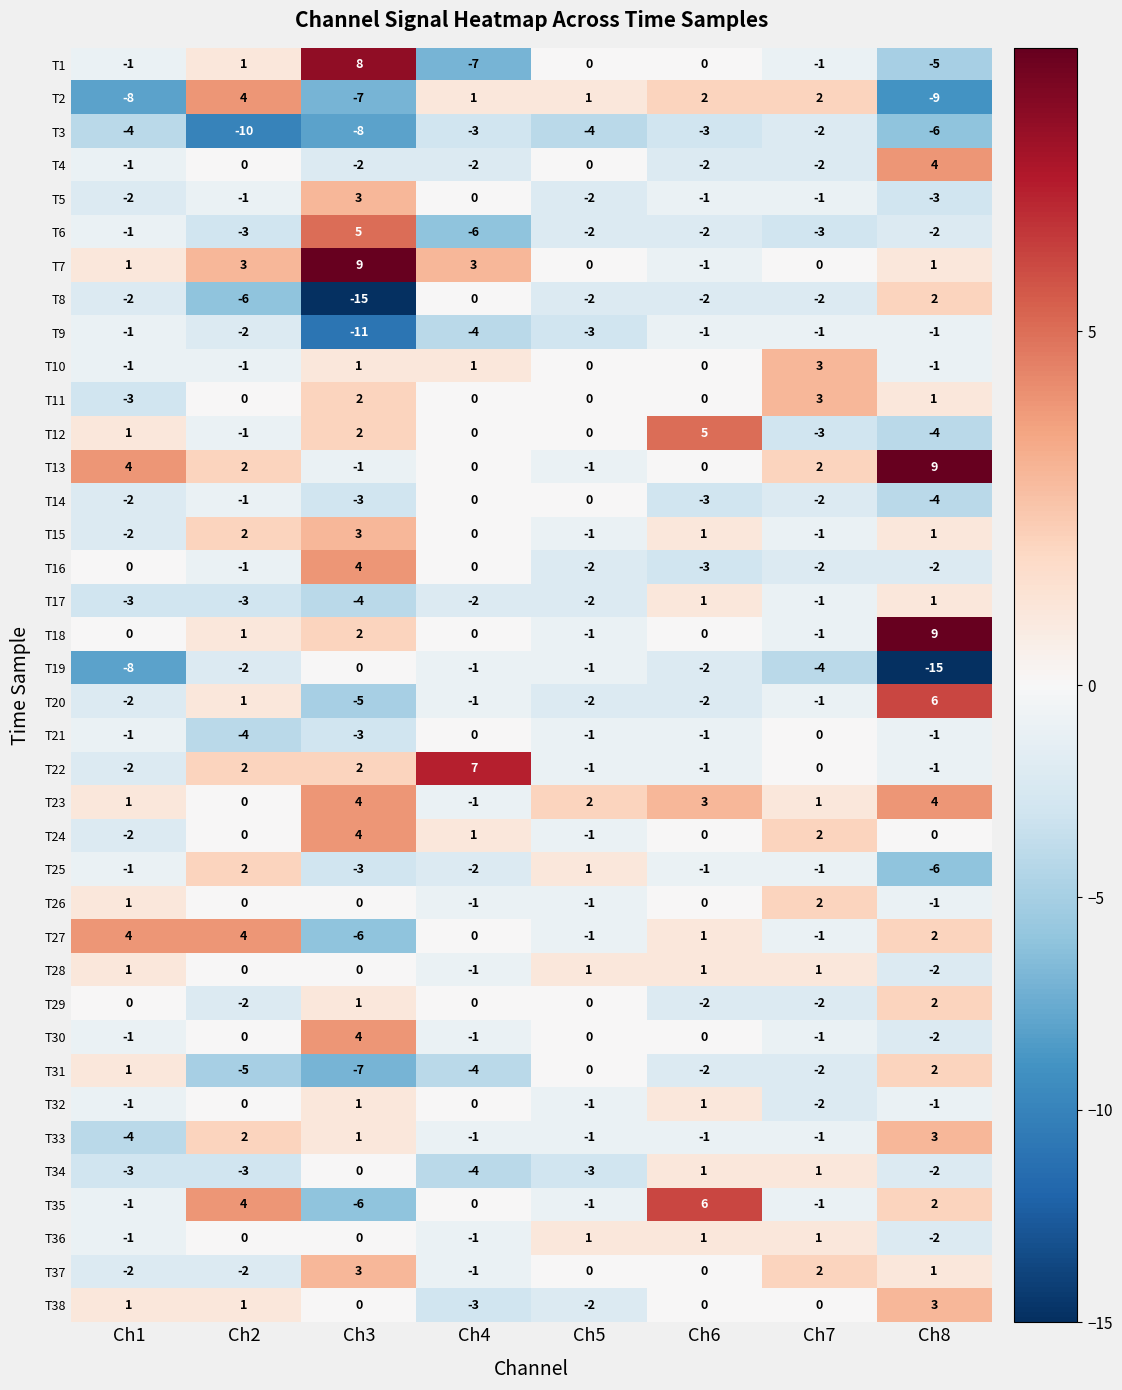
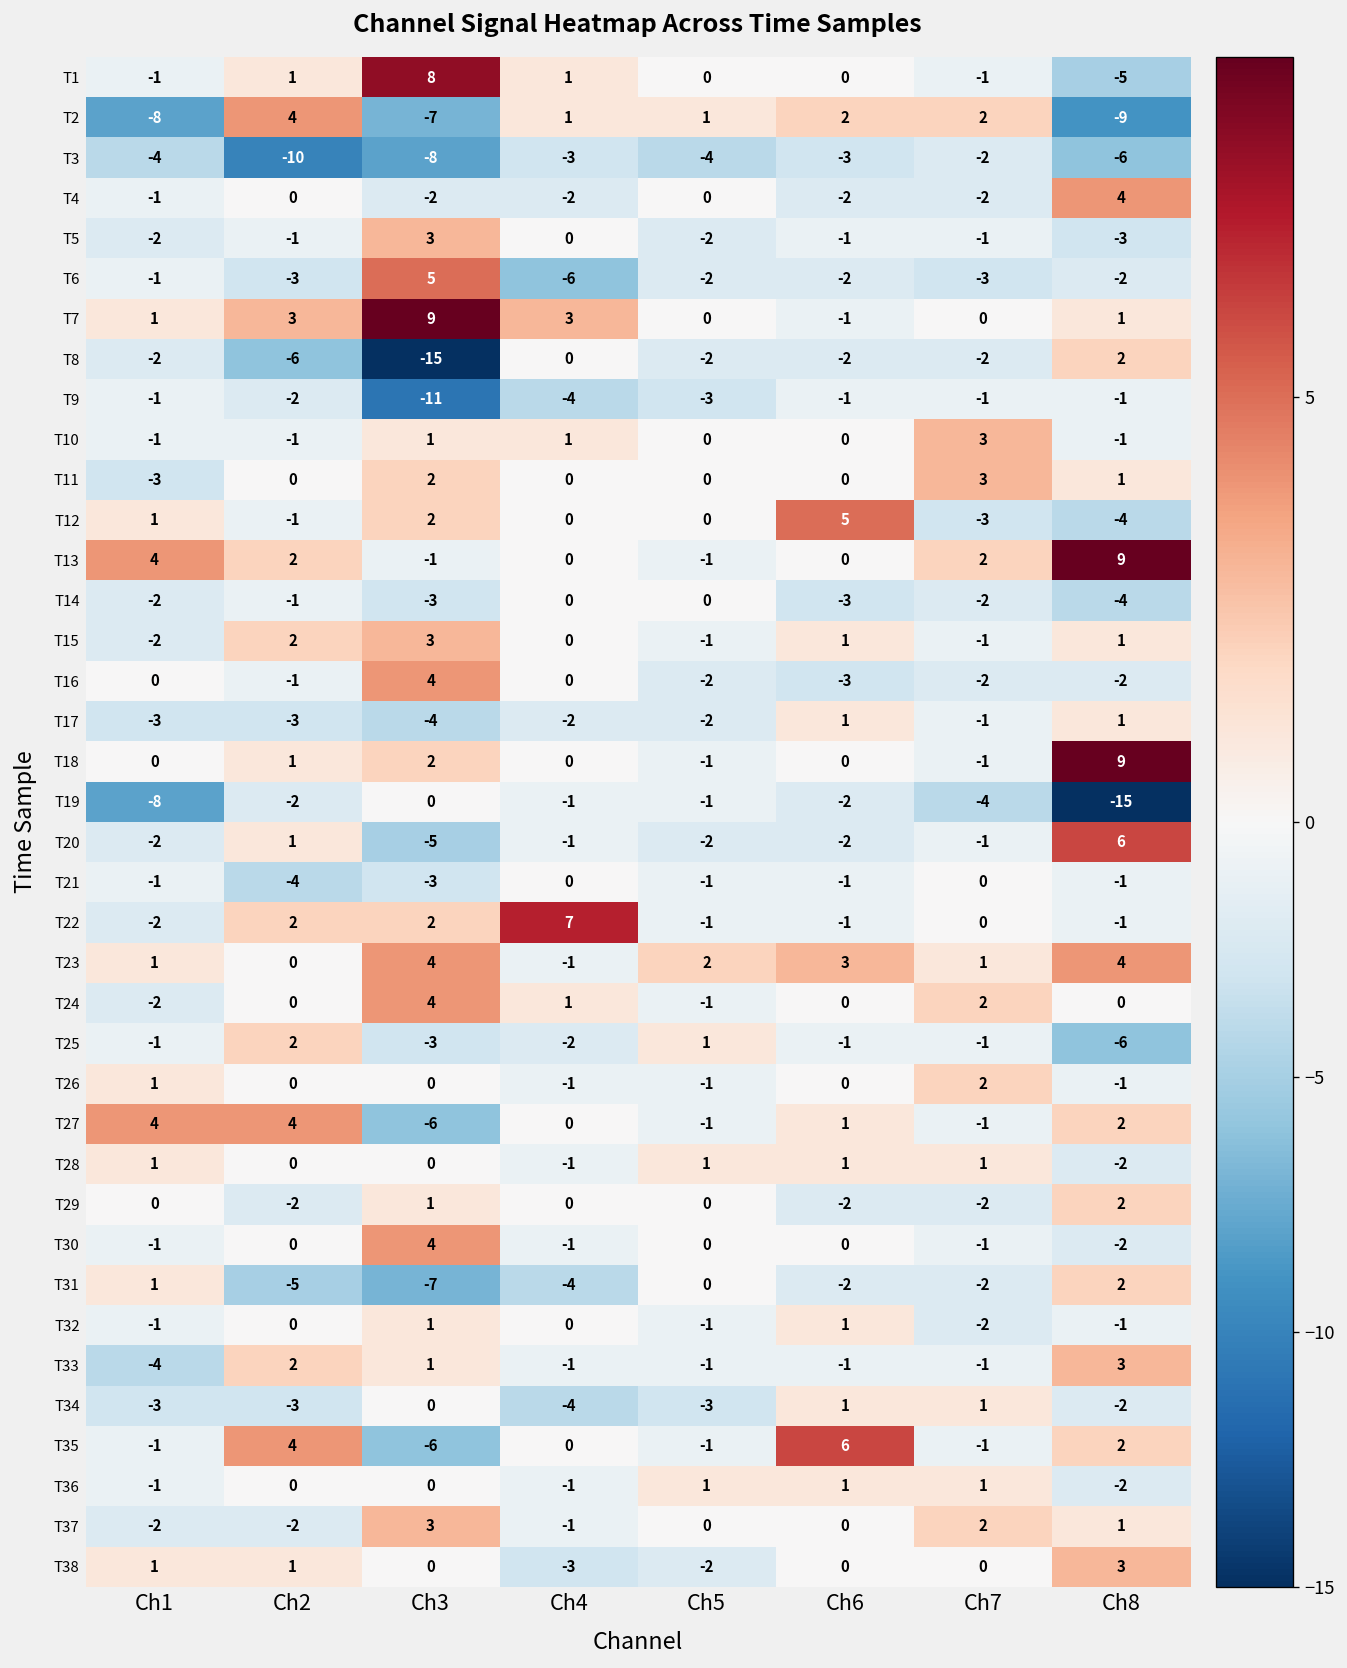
T1, Ch4: -7 -> 1
